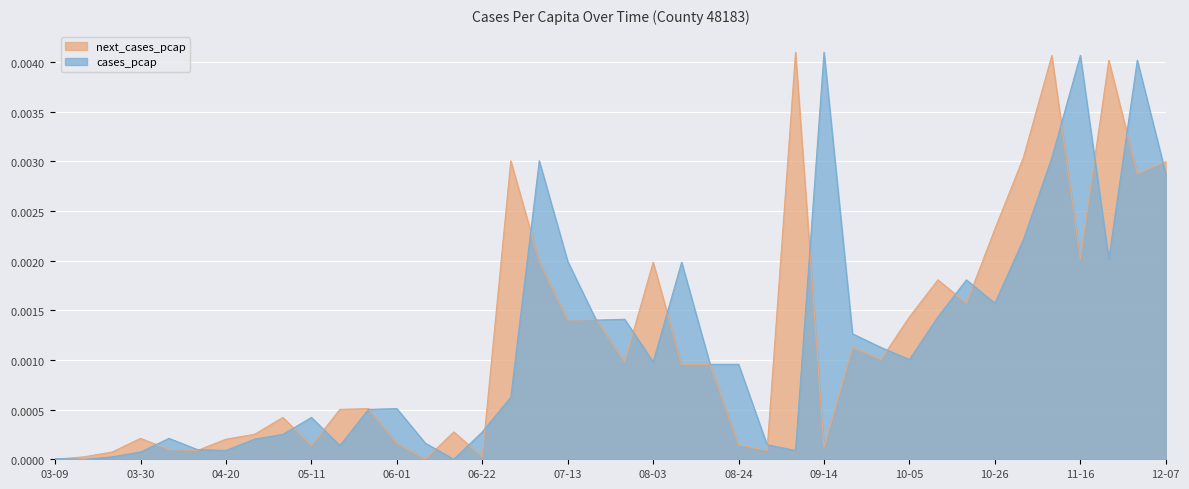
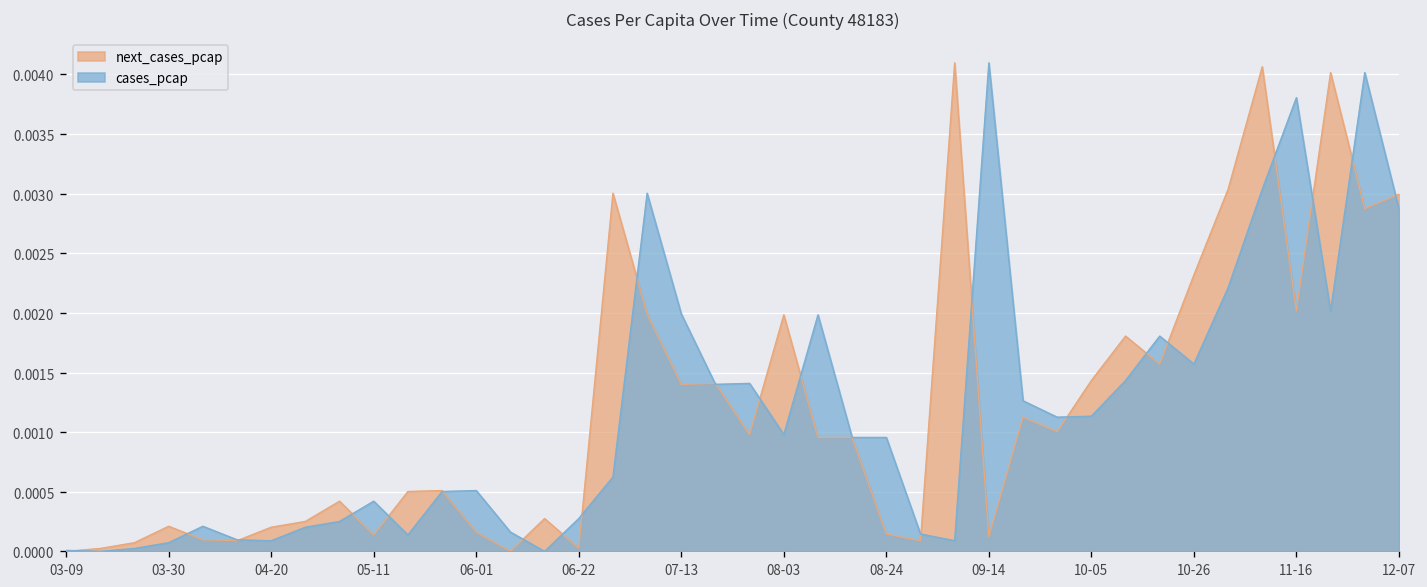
cases_pcap, 10-05: 0.0010 -> 0.0011
cases_pcap, 11-16: 0.0041 -> 0.0038
